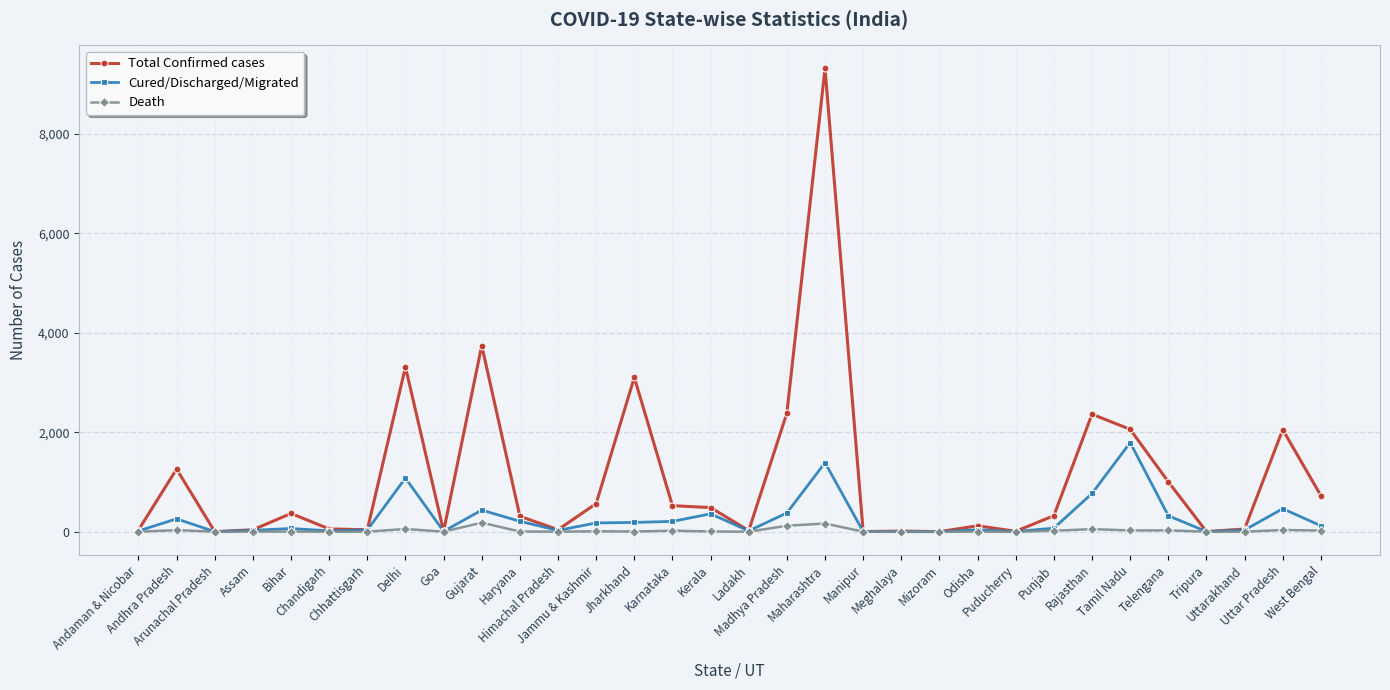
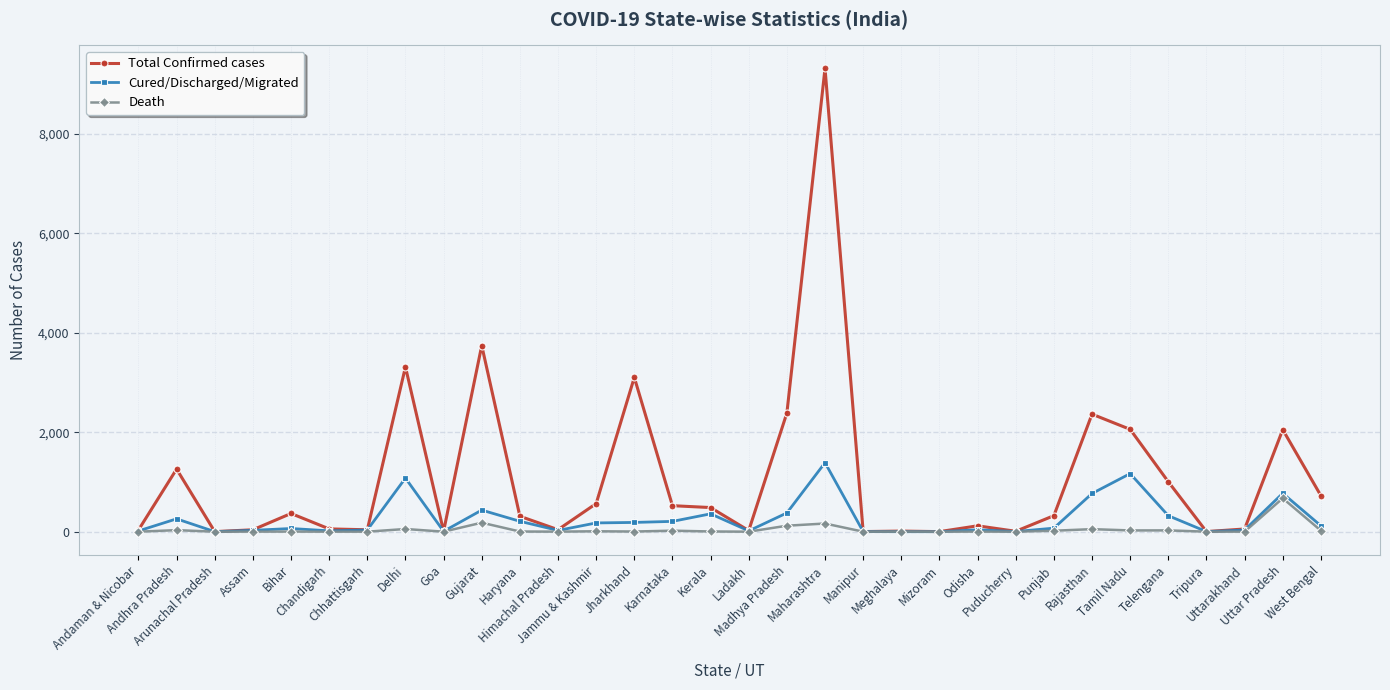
Cured/Discharged/Migrated, Tamil Nadu: 1,800 -> 1,200
Cured/Discharged/Migrated, Uttar Pradesh: 500 -> 800
Death, Uttar Pradesh: 0 -> 700
